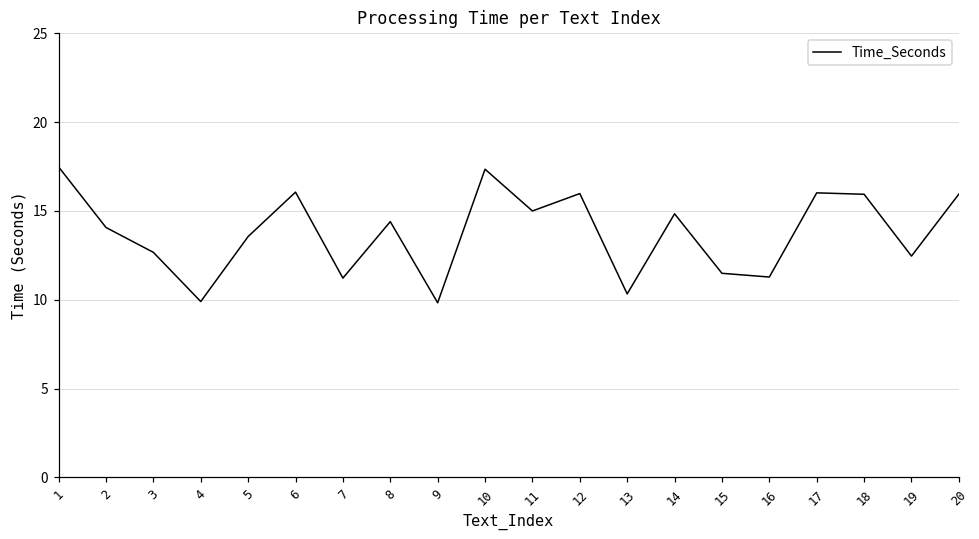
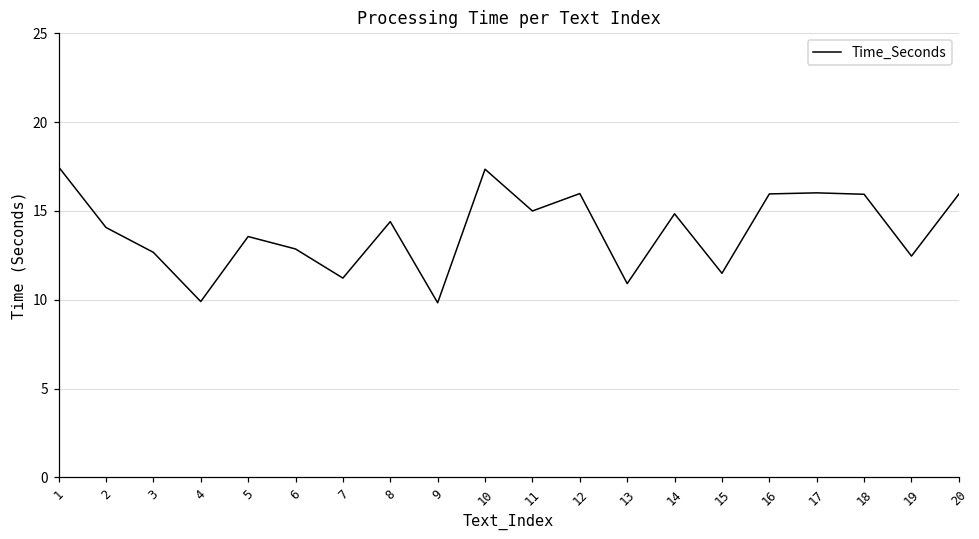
6: 16.1 -> 12.9
13: 10.3 -> 10.9
16: 11.3 -> 16.0
